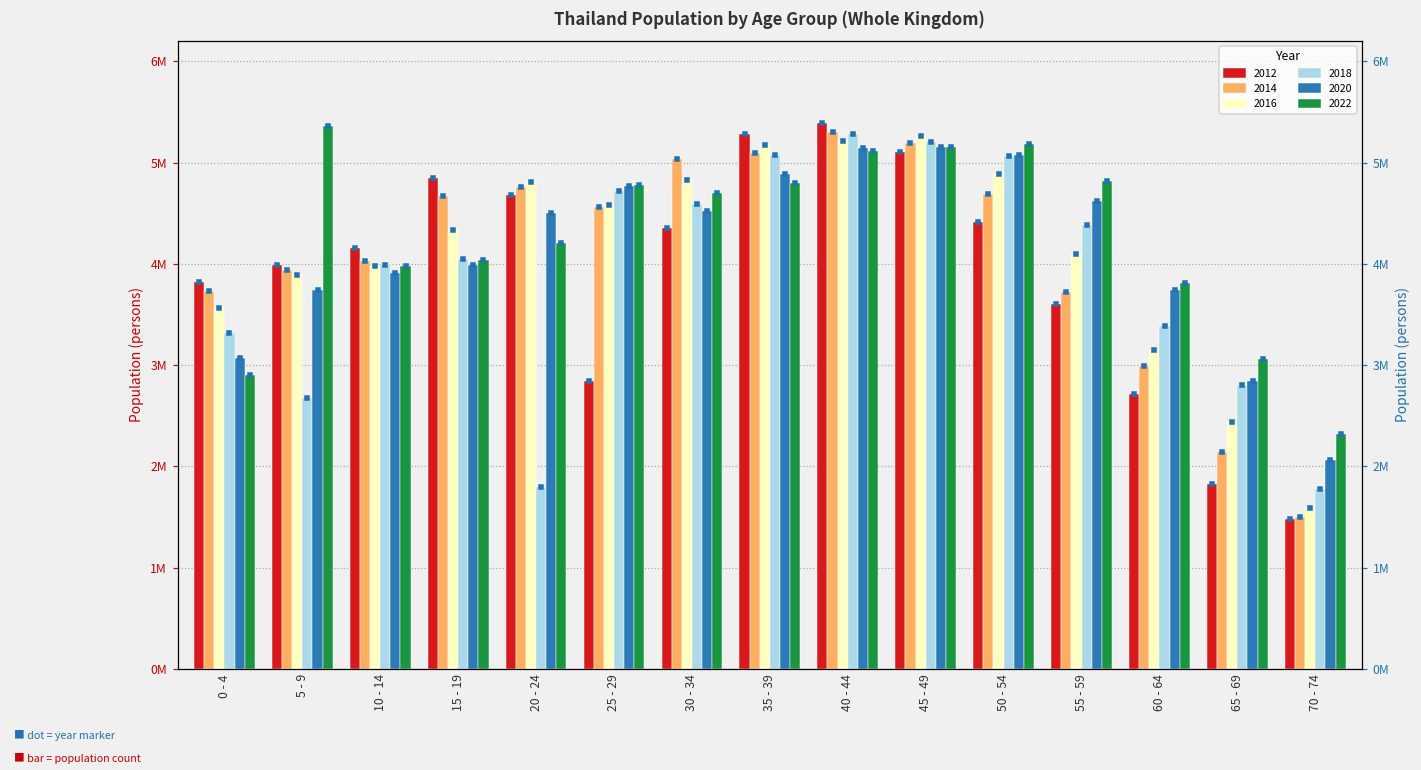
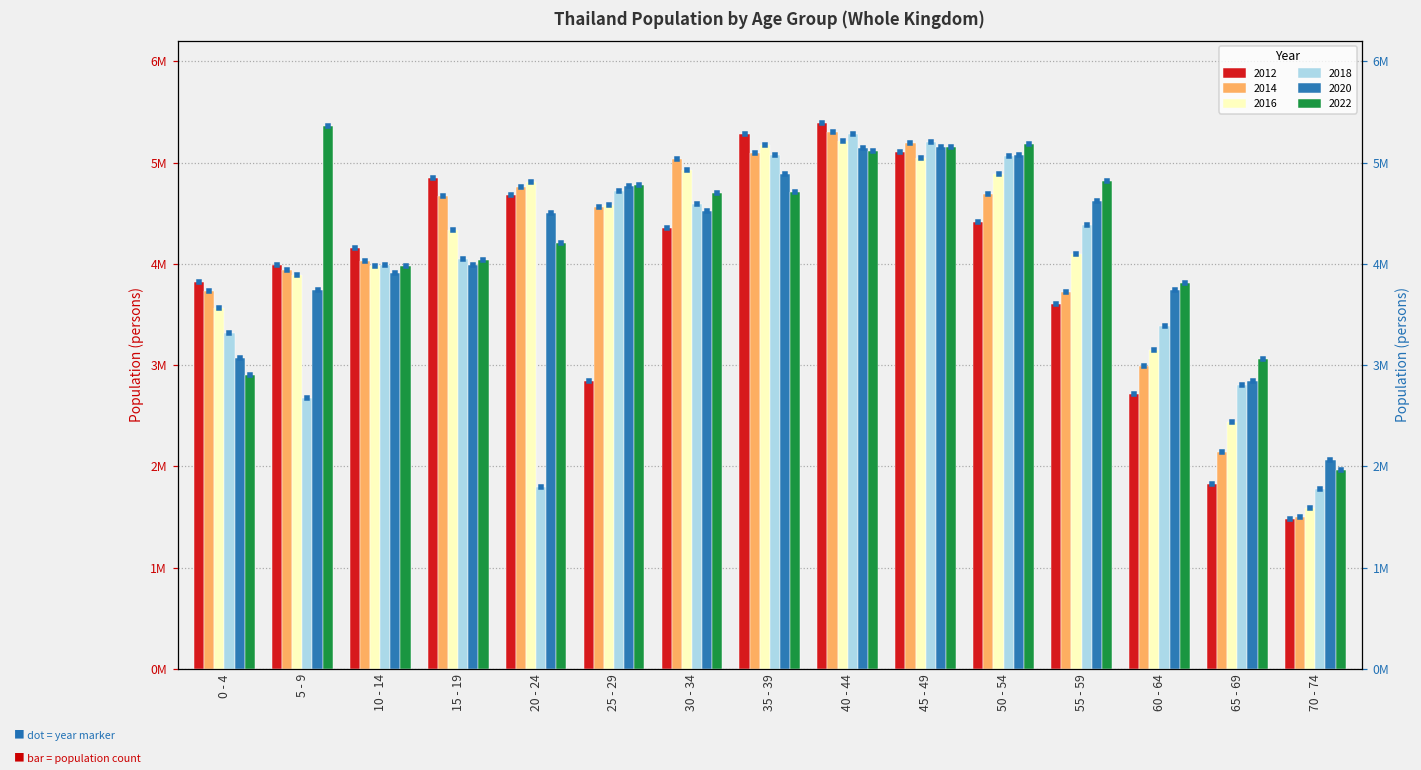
2016, 30 - 34: 4800000 -> 4900000
2022, 35 - 39: 4800000 -> 4700000
2016, 45 - 49: 5300000 -> 5000000
2022, 70 - 74: 2300000 -> 2000000
